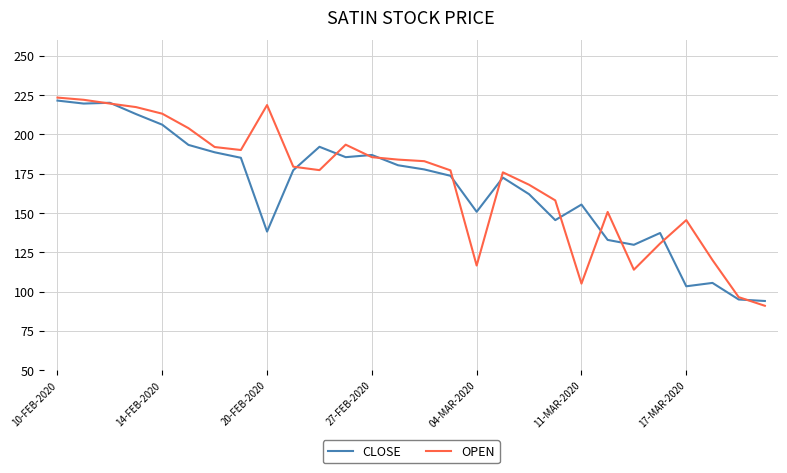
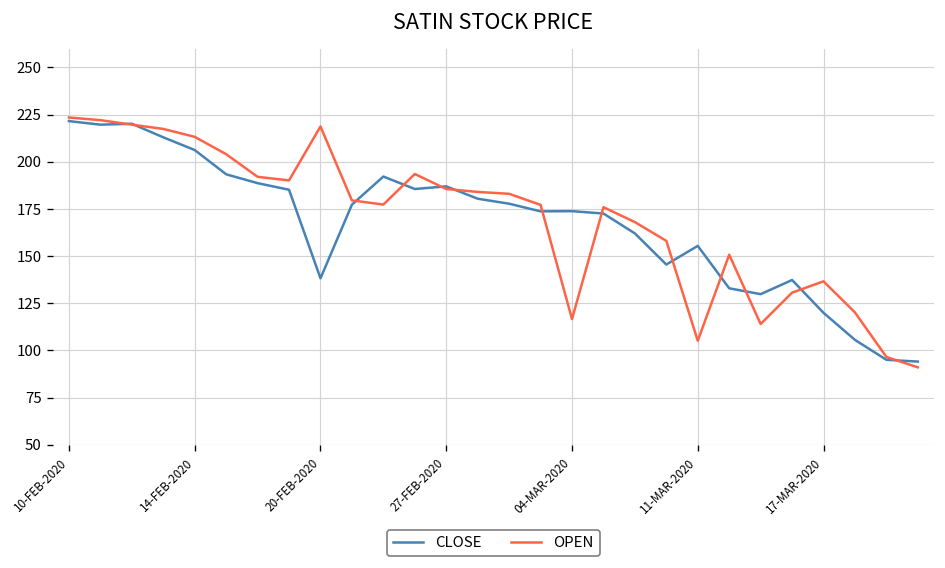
CLOSE, 04-MAR-2020: 151 -> 174
CLOSE, 17-MAR-2020: 103 -> 120
OPEN, 17-MAR-2020: 146 -> 137
